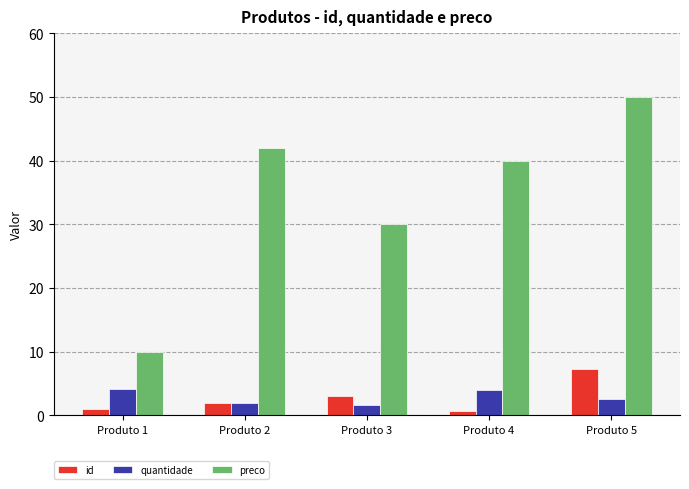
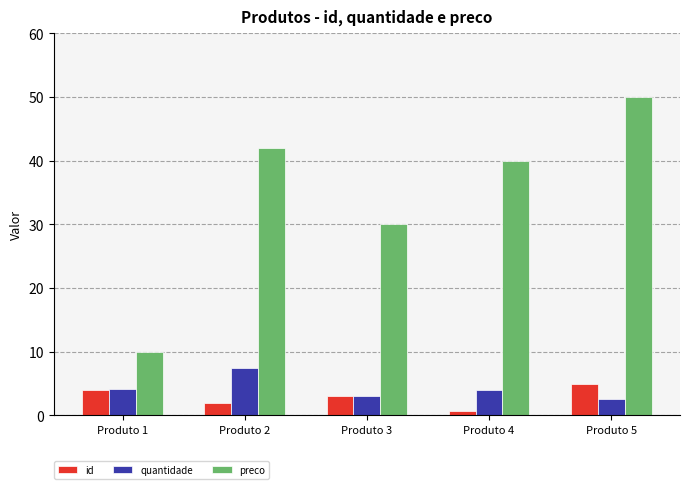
id, Produto 1: 1 -> 4
quantidade, Produto 2: 2 -> 8
quantidade, Produto 3: 2 -> 3
id, Produto 5: 7 -> 5
